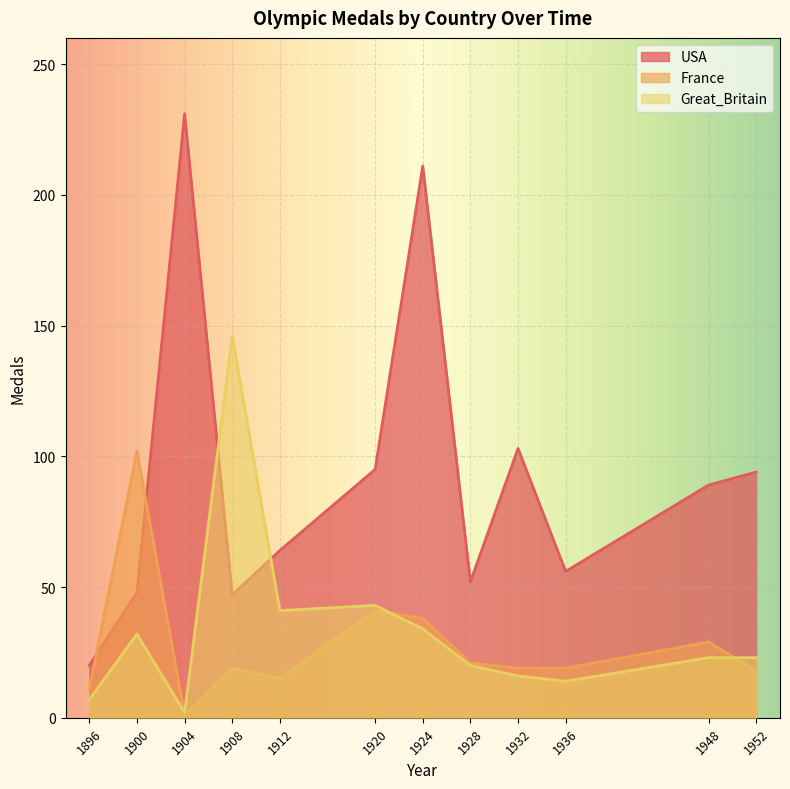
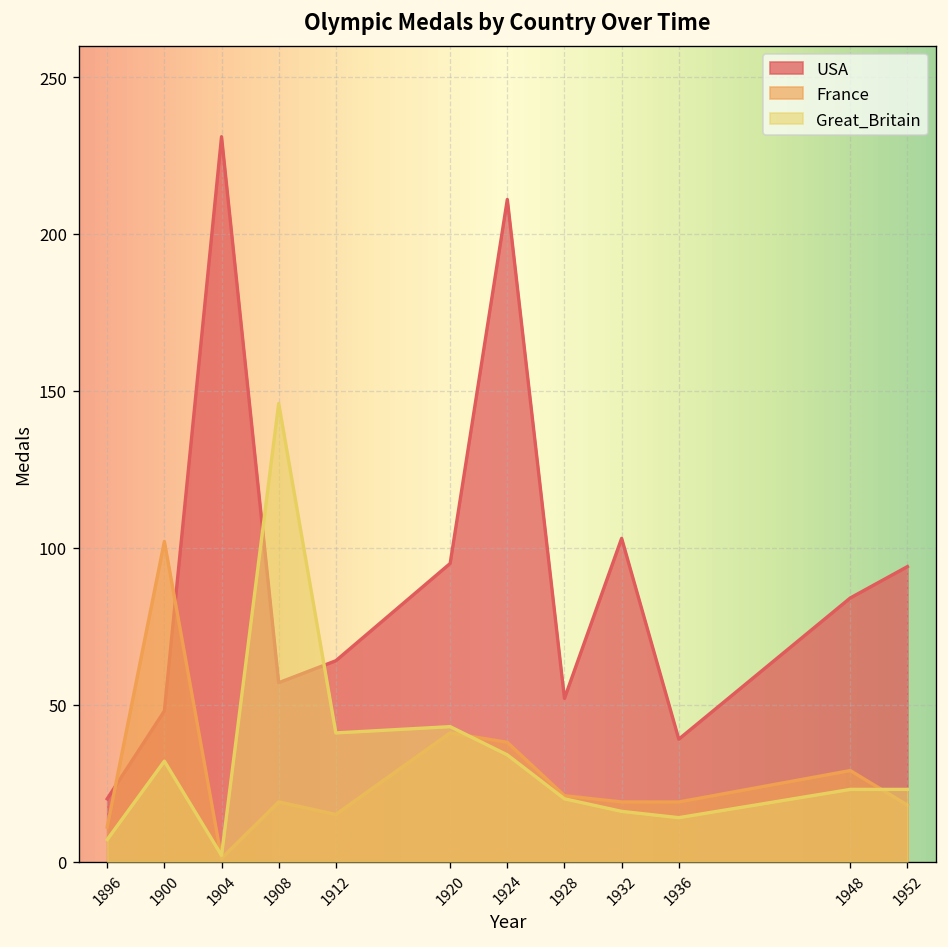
USA, 1908: 47 -> 57
USA, 1936: 56 -> 39
USA, 1948: 89 -> 84
